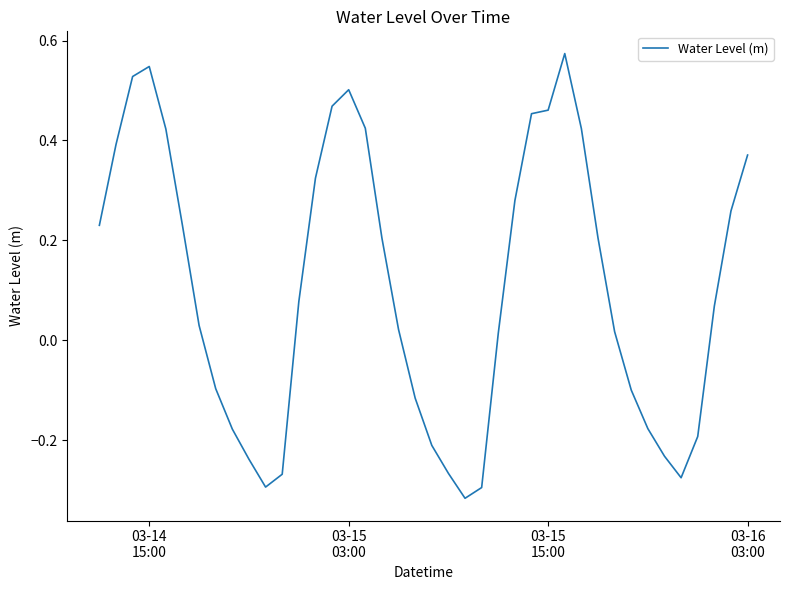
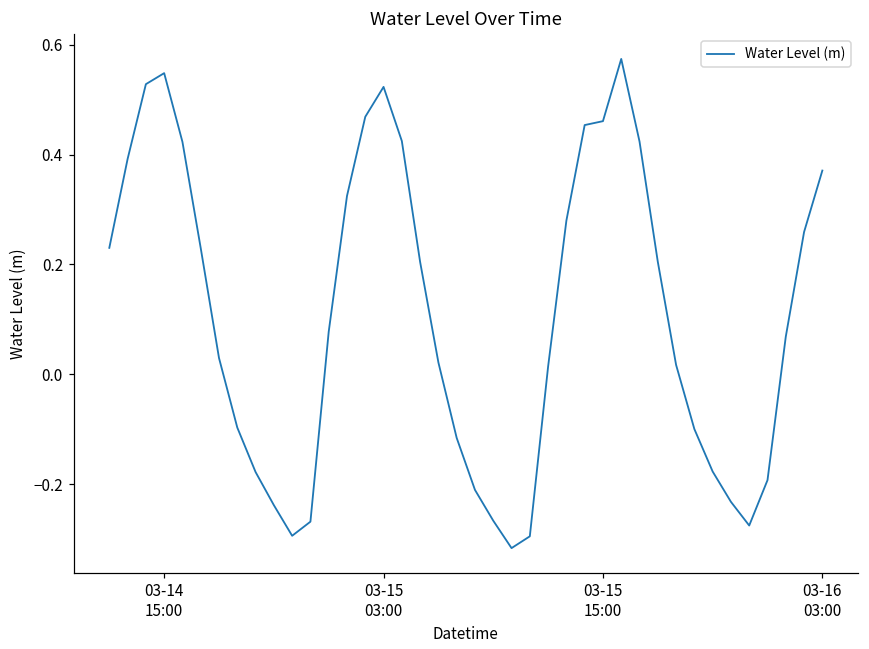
03-15 03:00: 0.50 -> 0.52
